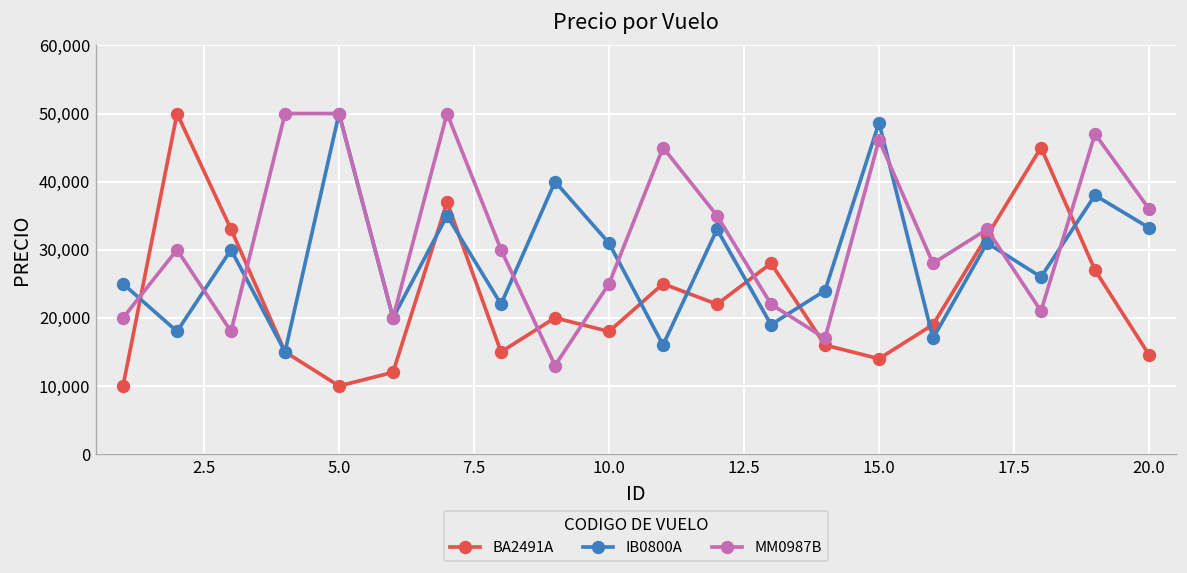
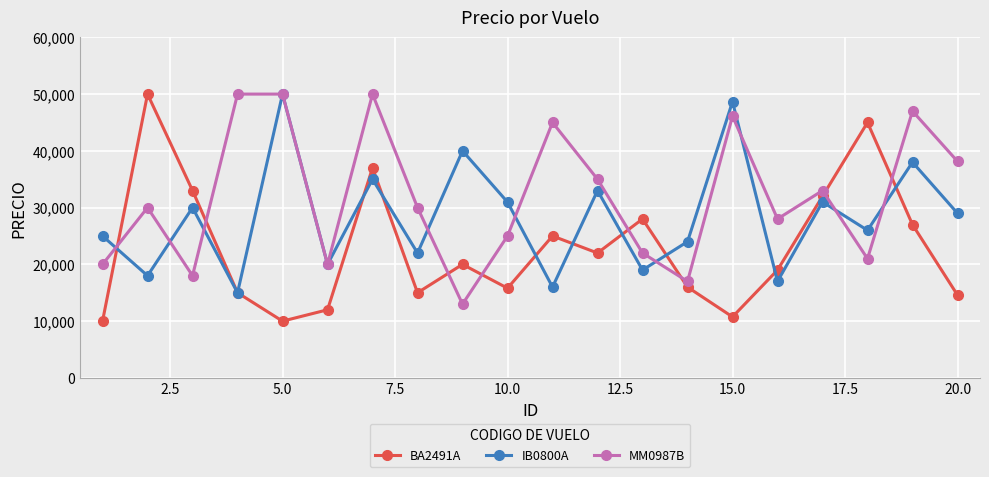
BA2491A, 10.0: 18,000 -> 16,000
BA2491A, 15.0: 14,000 -> 11,000
IB0800A, 20.0: 33,000 -> 29,000
MM0987B, 20.0: 36,000 -> 38,000
